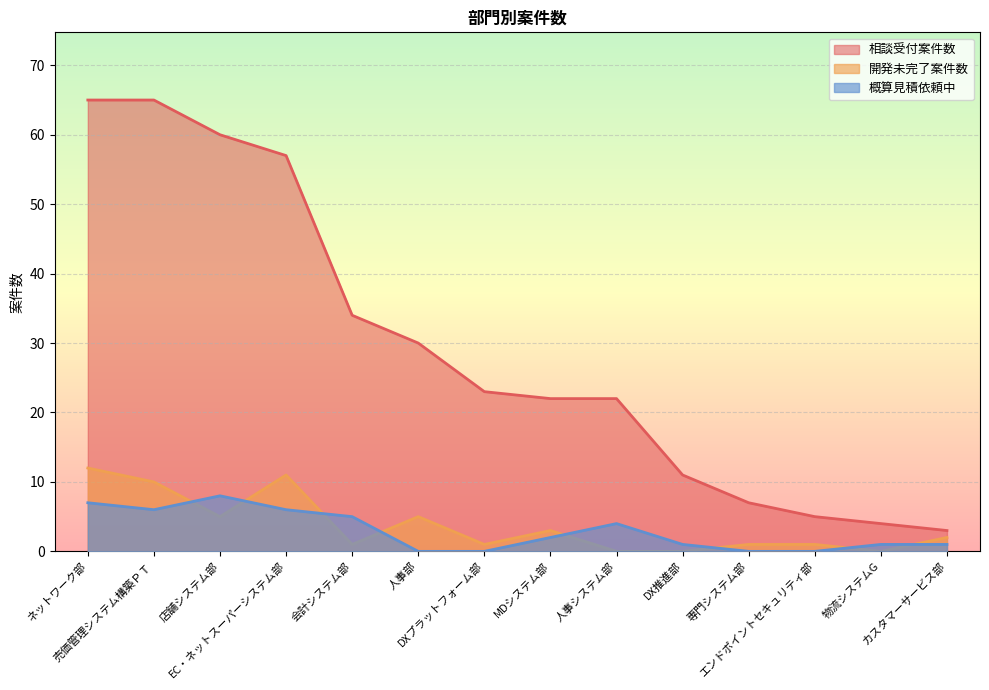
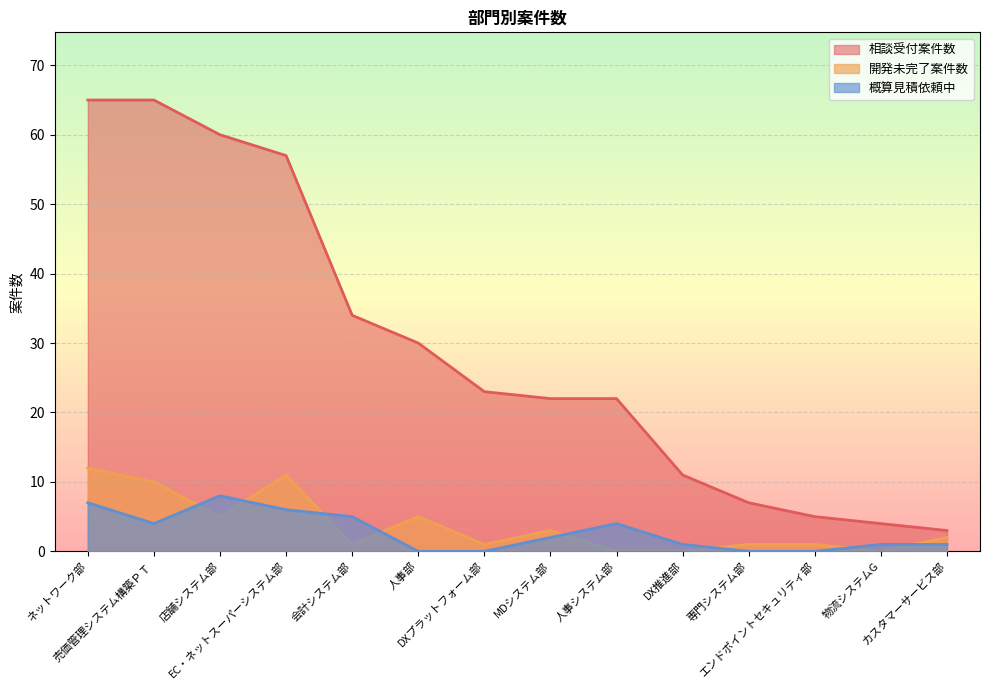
概算見積依頼中, 売価管理システム構築ＰＴ: 6 -> 4
